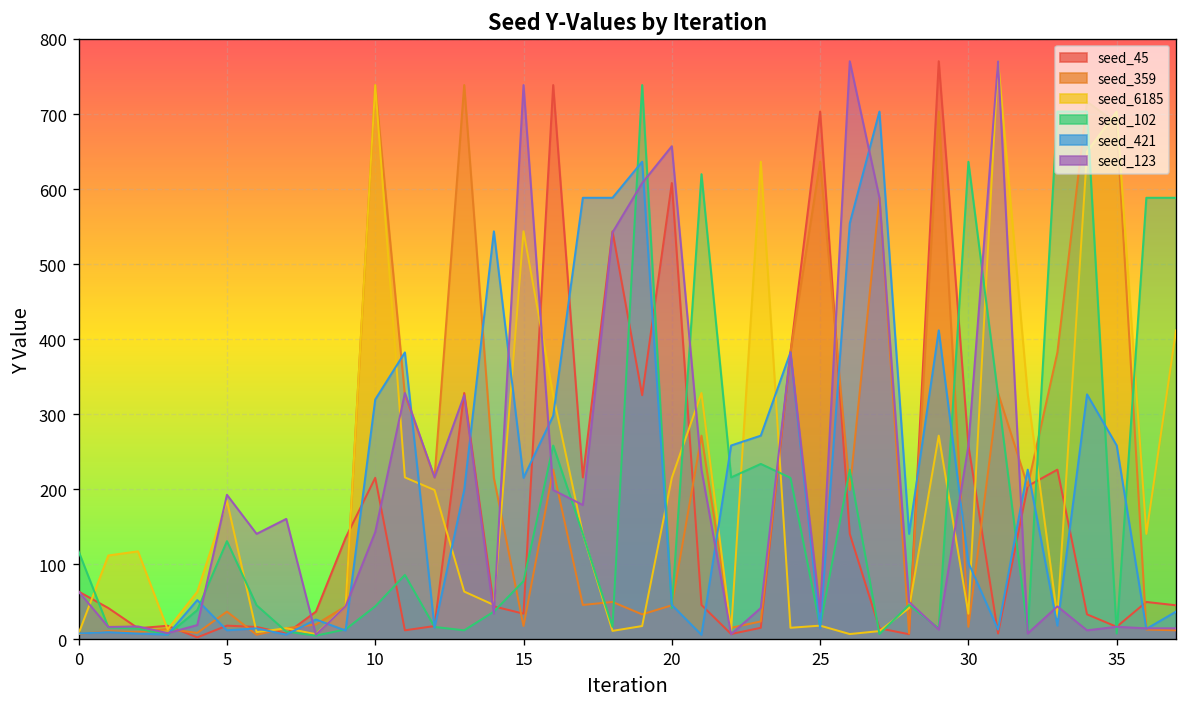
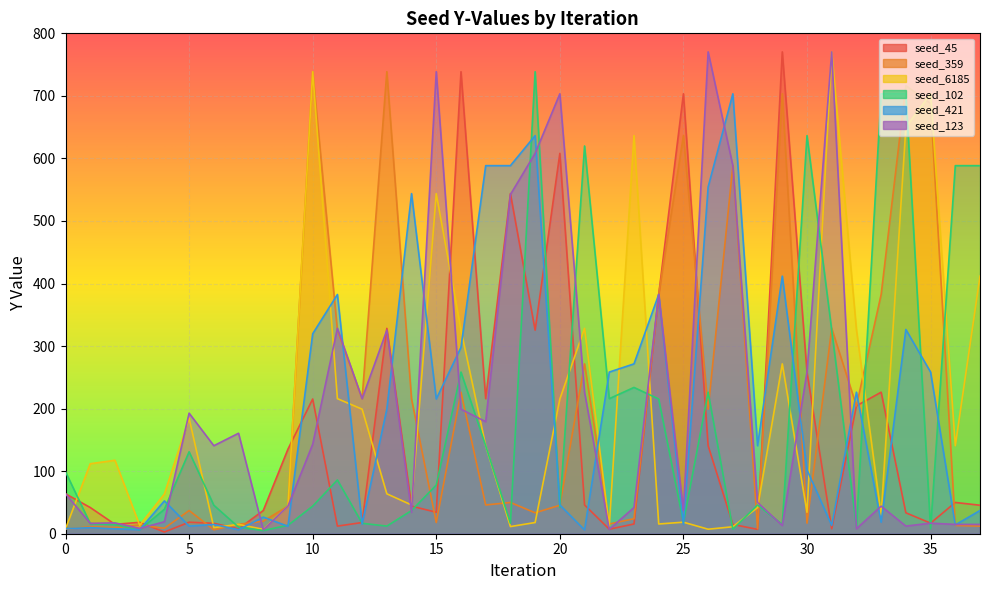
seed_102, 0: 120 -> 100
seed_123, 20: 660 -> 700
